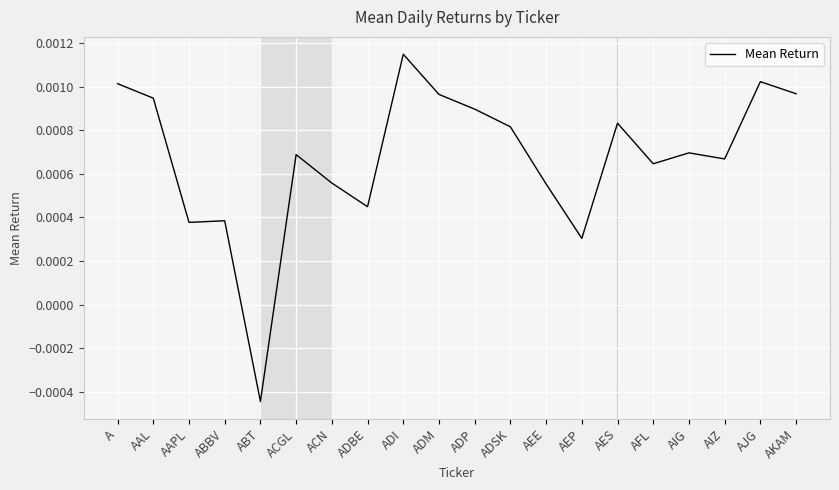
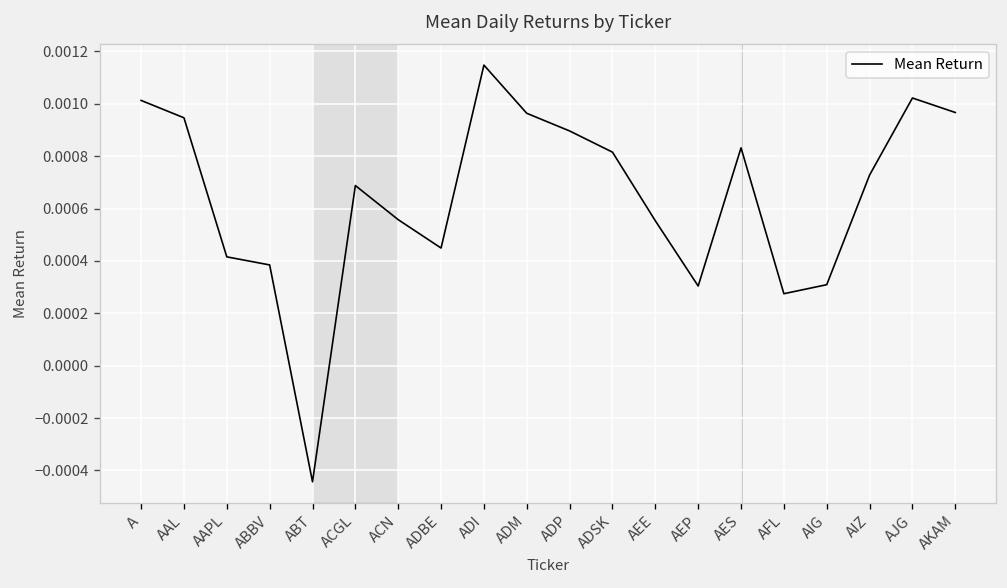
AAPL: 0.00038 -> 0.00042
AFL: 0.00065 -> 0.00027
AIG: 0.00070 -> 0.00031
AIZ: 0.00067 -> 0.00073
